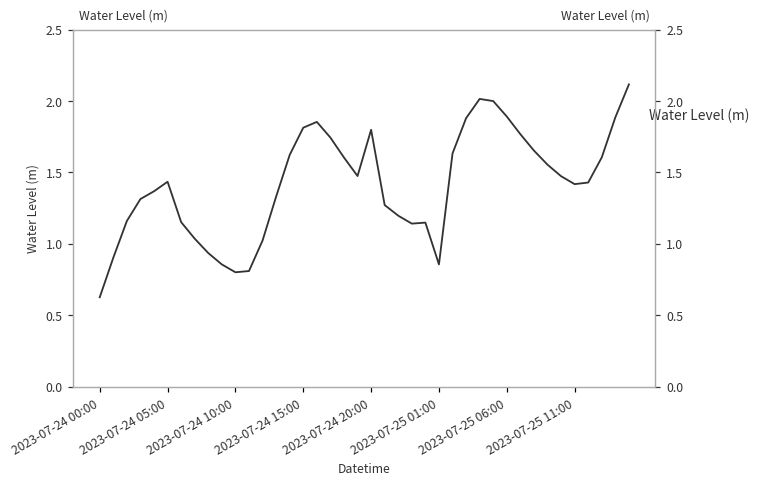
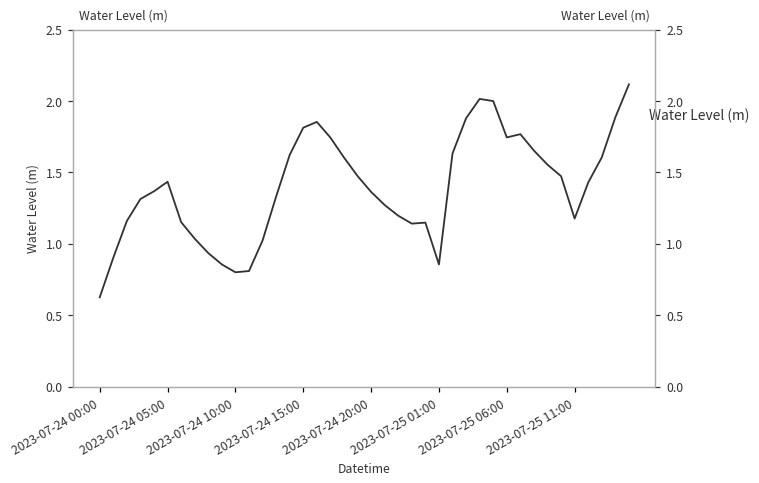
2023-07-24 20:00: 1.80 -> 1.36
2023-07-25 06:00: 1.89 -> 1.75
2023-07-25 11:00: 1.42 -> 1.18
